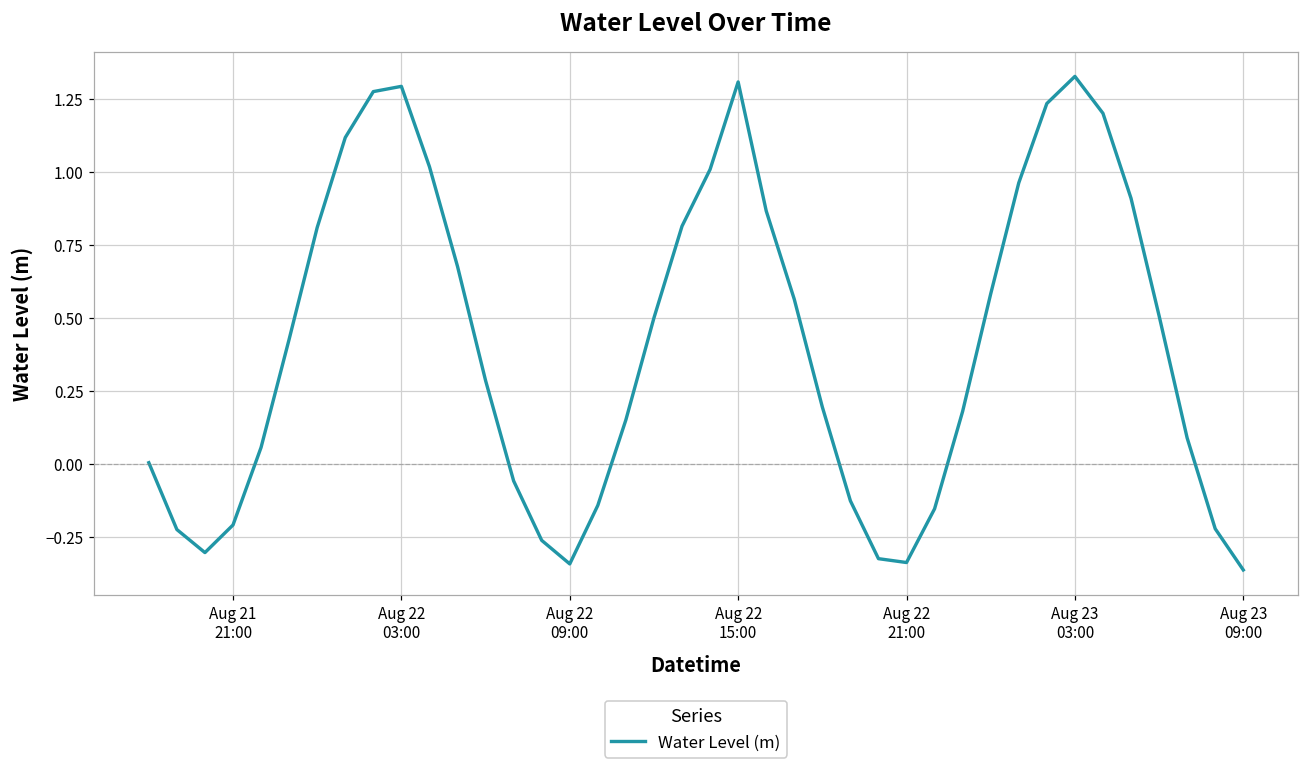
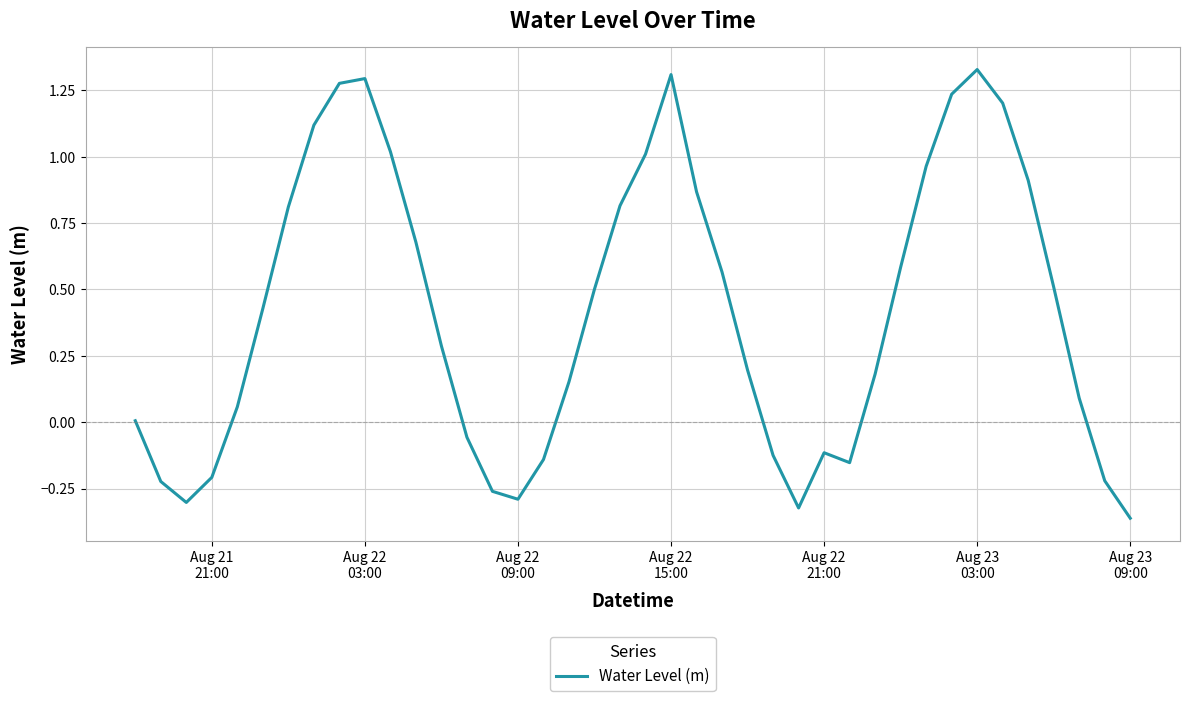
Aug 22 09:00: -0.34 -> -0.29
Aug 22 21:00: -0.34 -> -0.12
